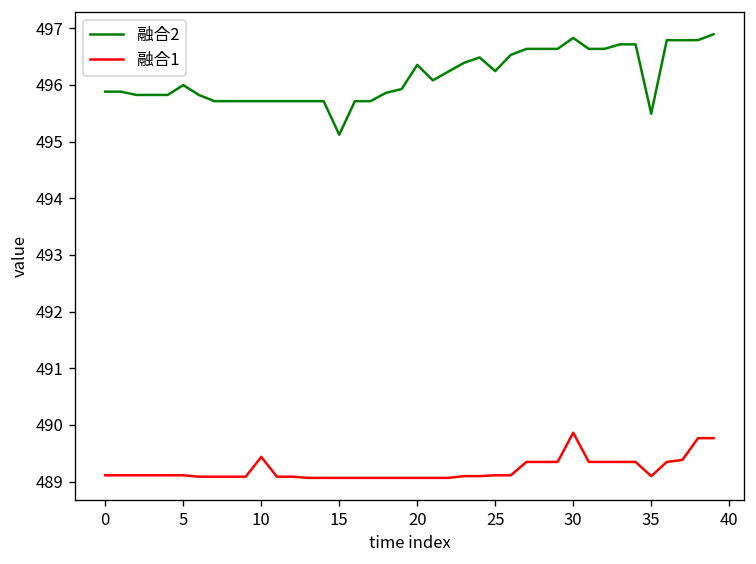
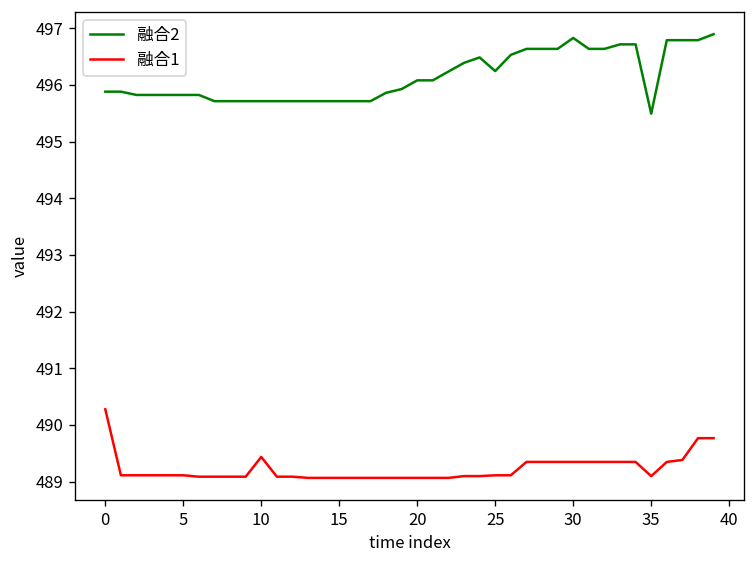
融合1, 0: 489.1 -> 490.3
融合2, 5: 496.0 -> 495.8
融合2, 15: 495.1 -> 495.7
融合2, 20: 496.4 -> 496.1
融合1, 30: 489.9 -> 489.3
